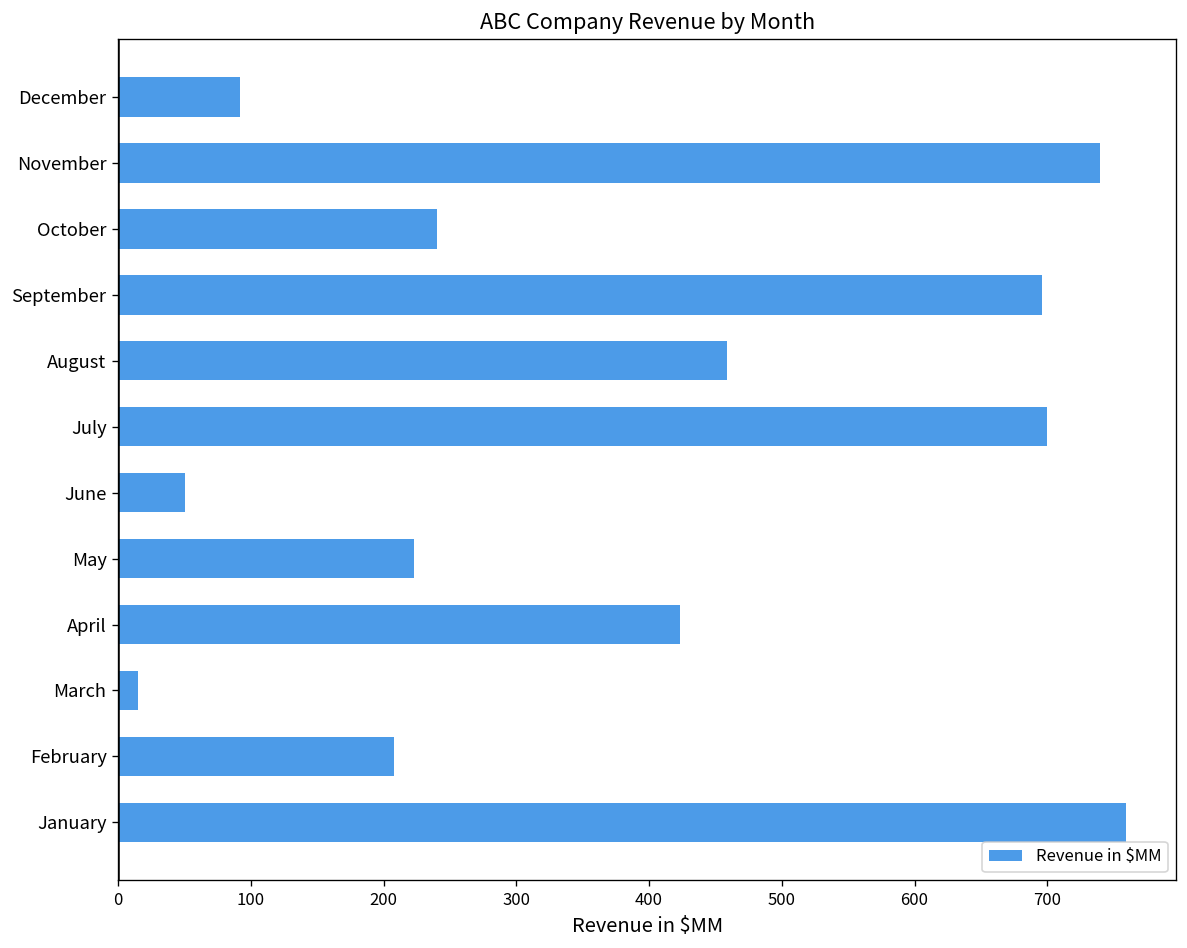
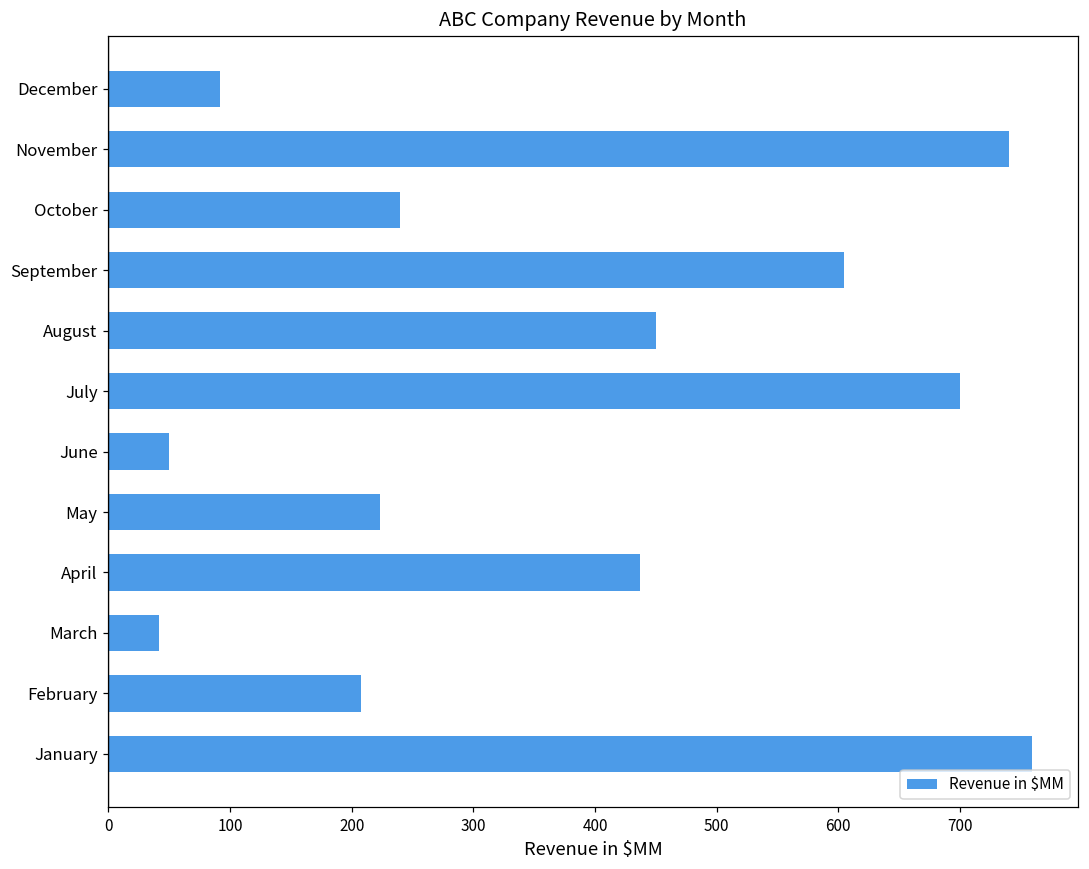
September: 696 -> 605
August: 459 -> 450
April: 423 -> 437
March: 15 -> 42
